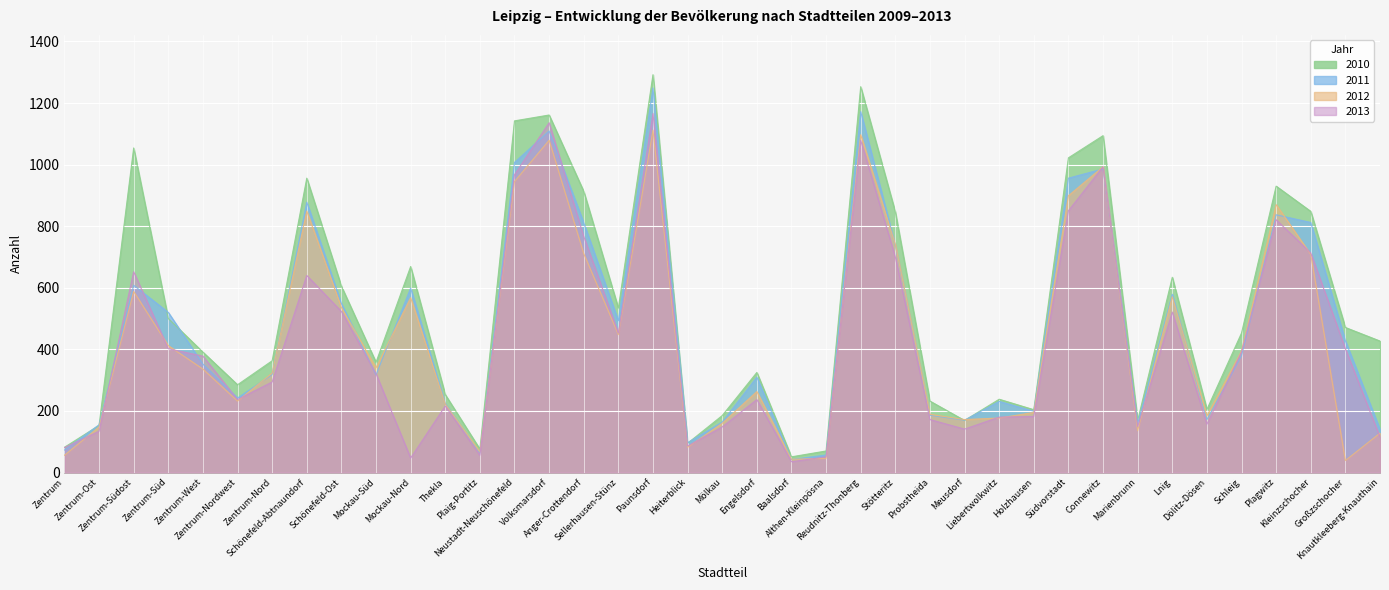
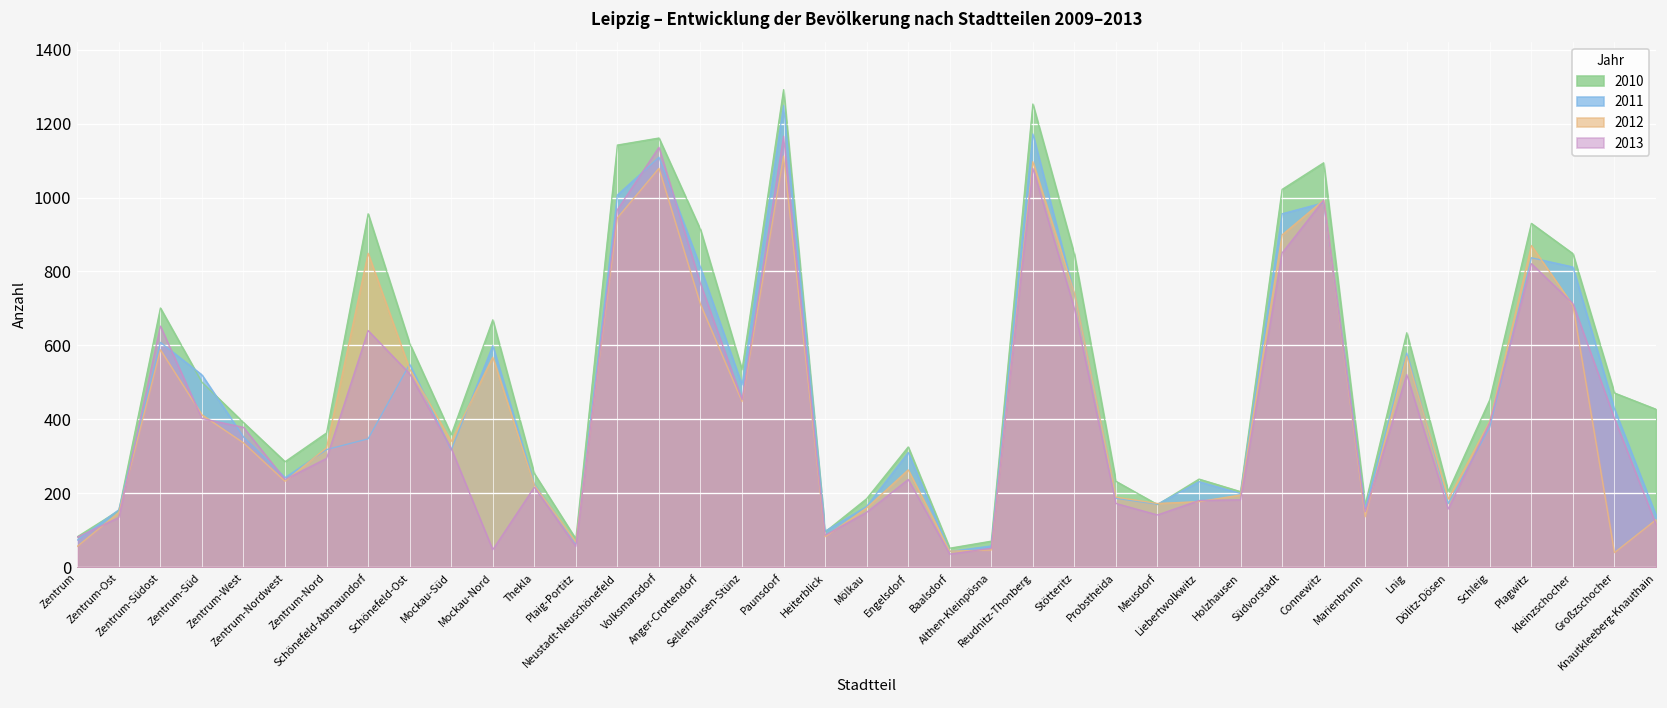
2010, Zentrum-Südost: 1050 -> 700
2011, Schönefeld-Abtnaundorf: 880 -> 350
